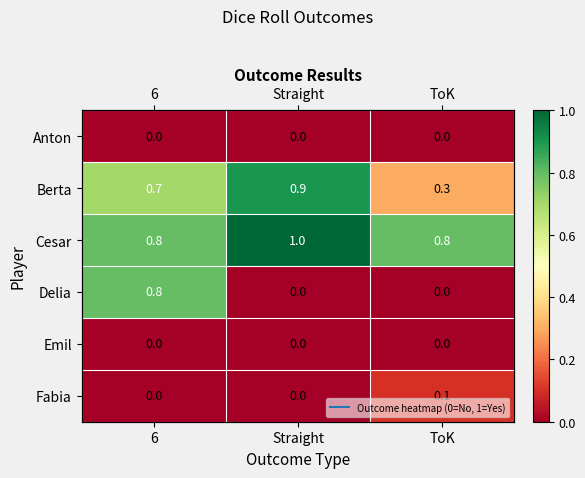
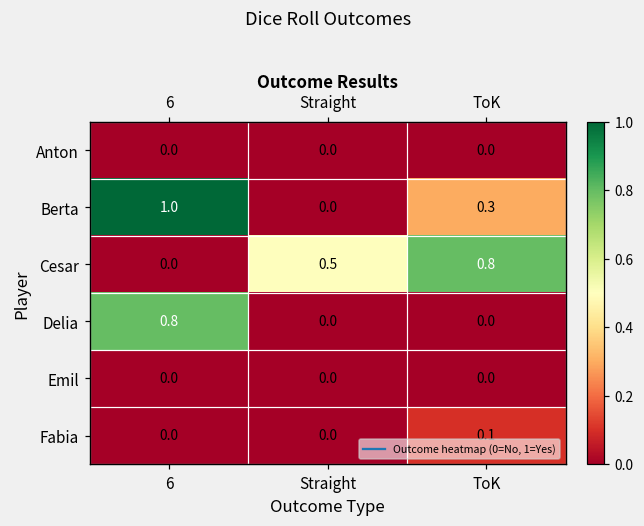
Berta, 6: 0.7 -> 1.0
Berta, Straight: 0.9 -> 0.0
Cesar, 6: 0.8 -> 0.0
Cesar, Straight: 1.0 -> 0.5
